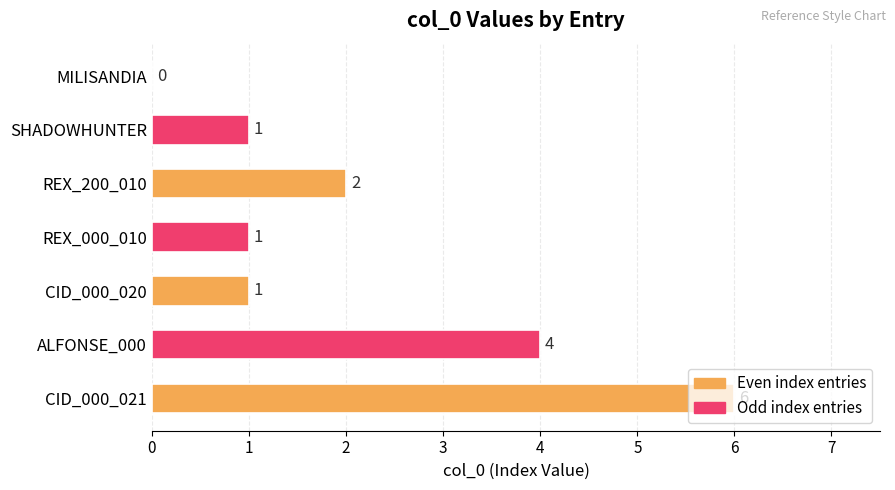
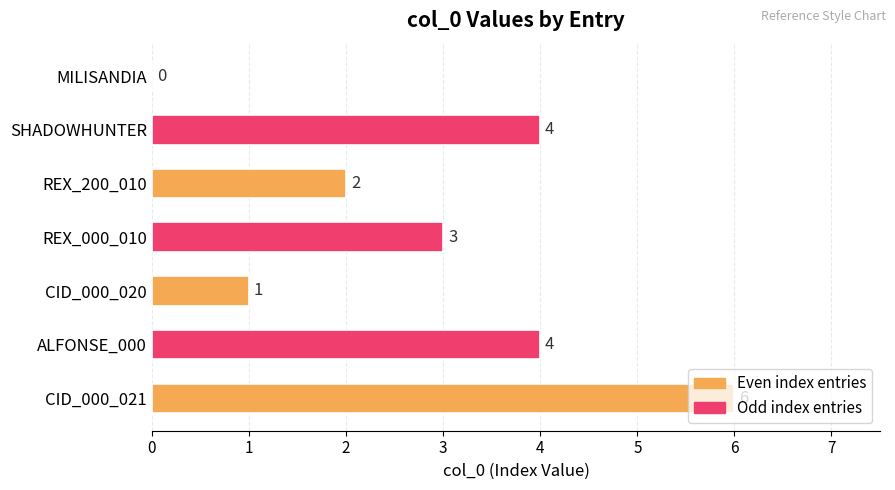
SHADOWHUNTER: 1 -> 4
REX_000_010: 1 -> 3
